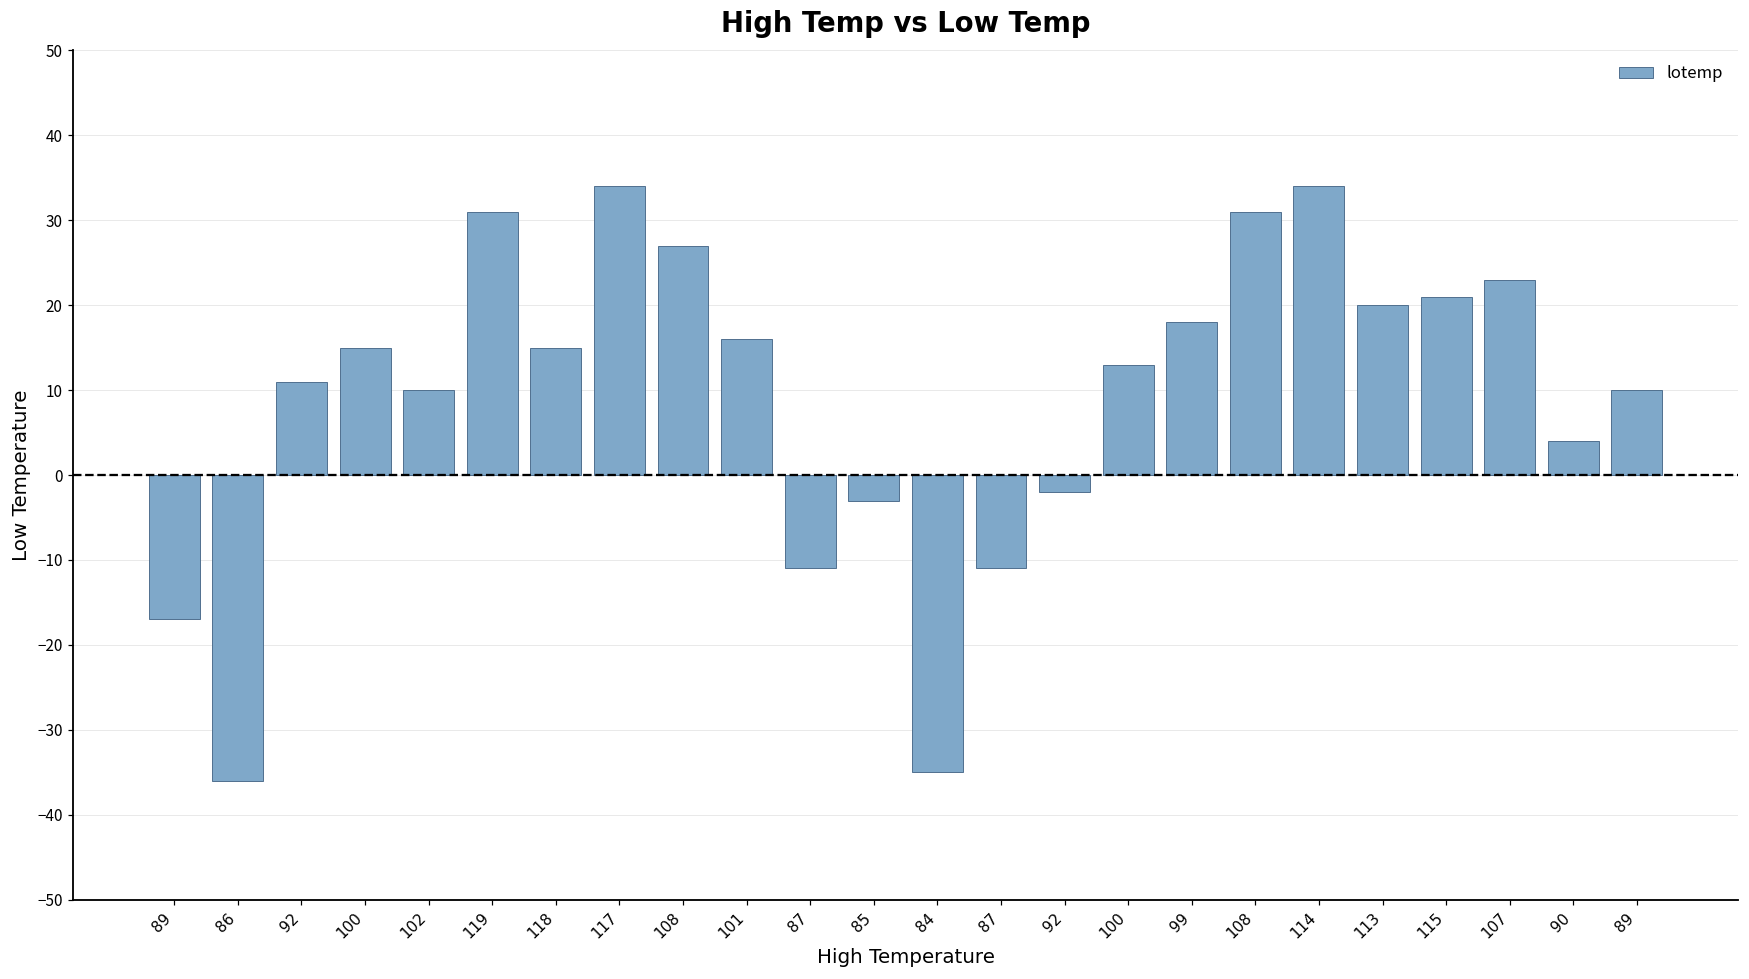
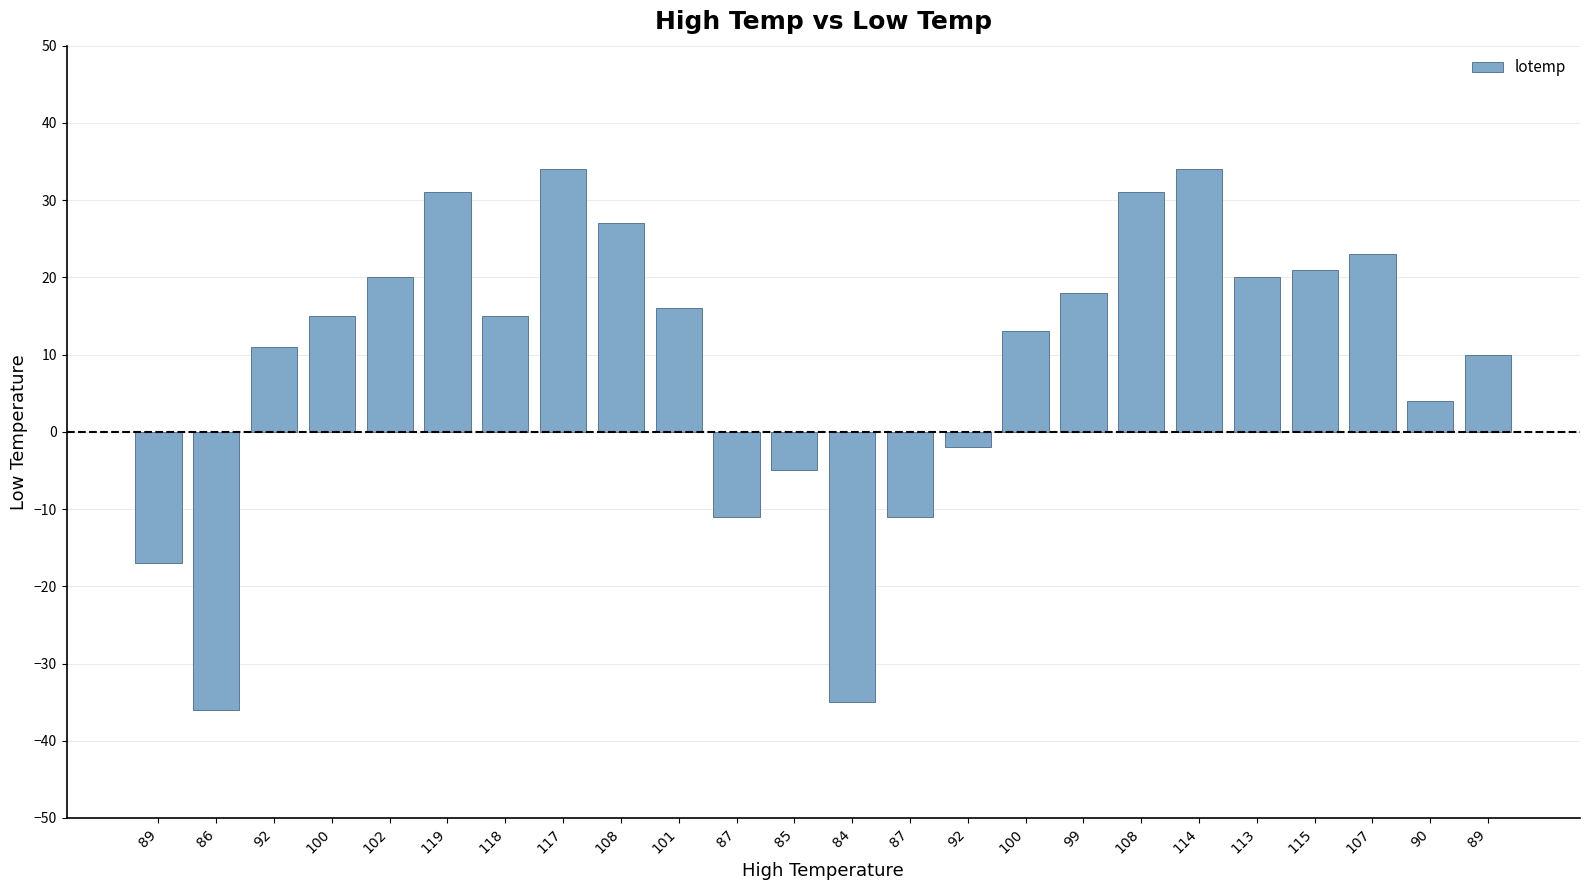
102: 10 -> 20
85: -3 -> -5
